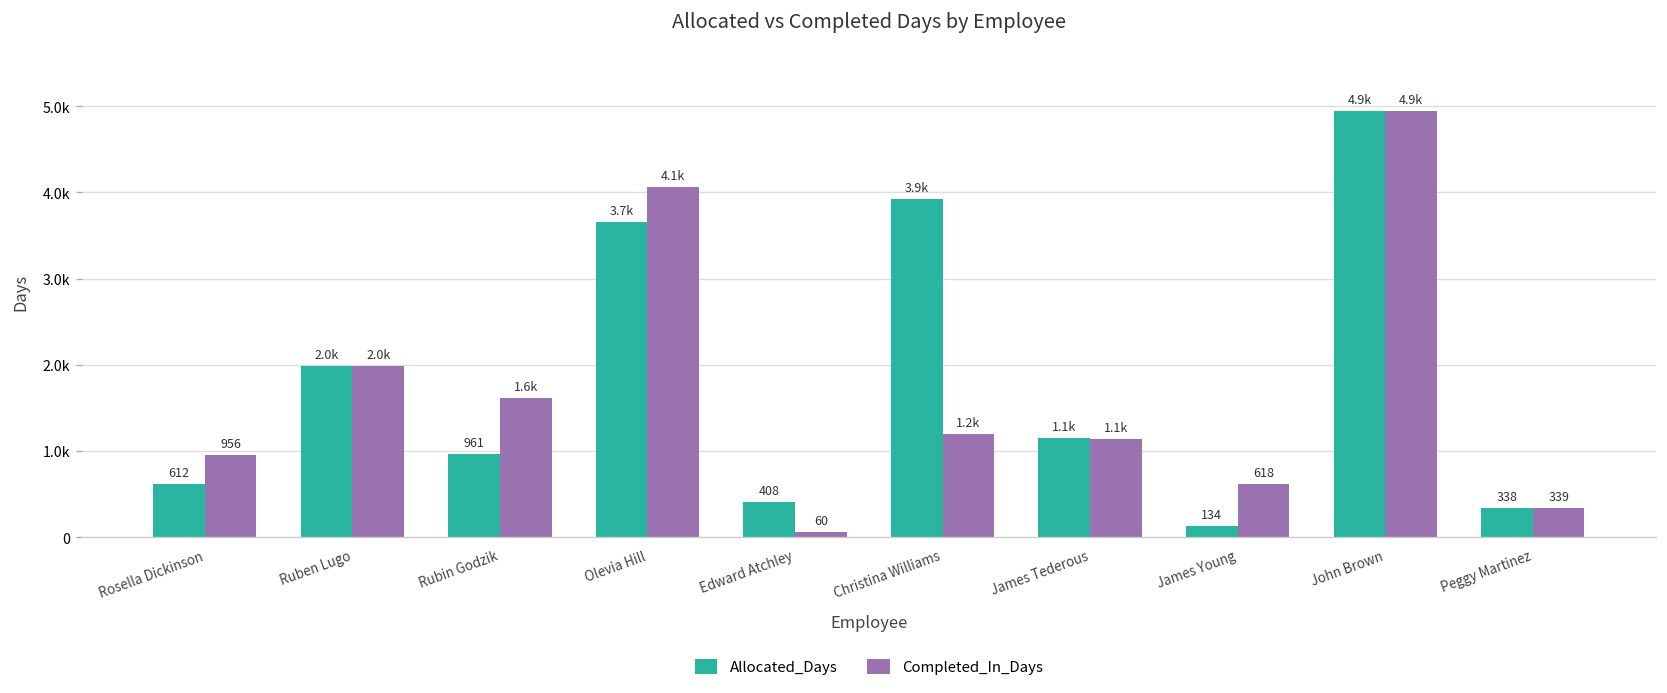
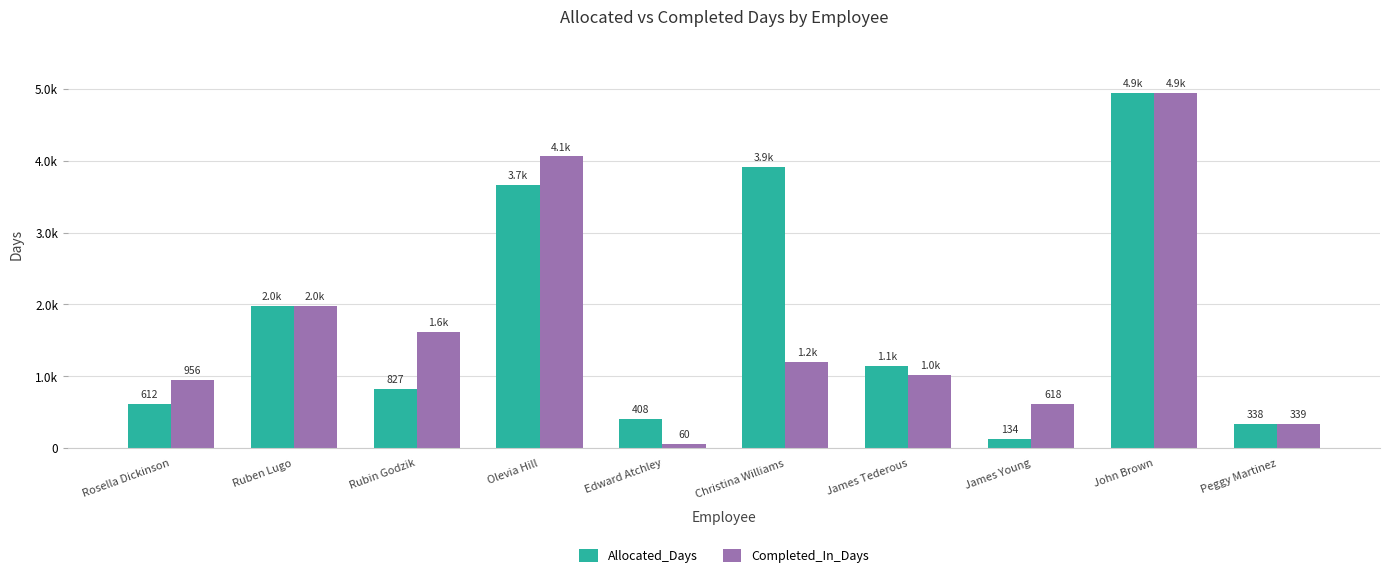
Allocated_Days, Rubin Godzik: 961 -> 827
Completed_In_Days, James Tederous: 1.1k -> 1.0k
